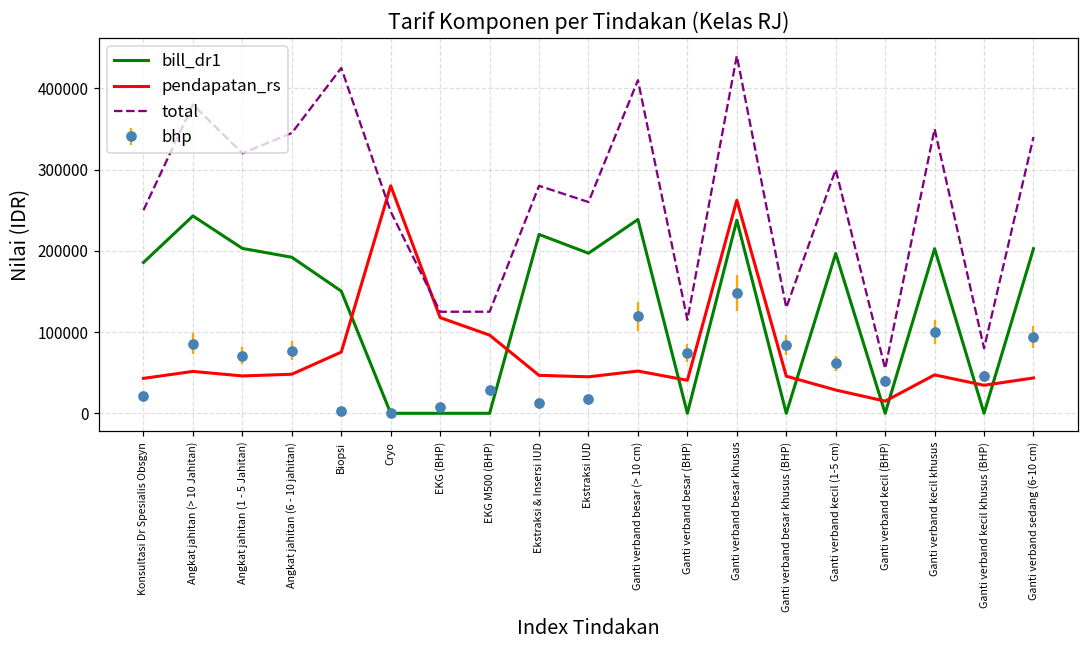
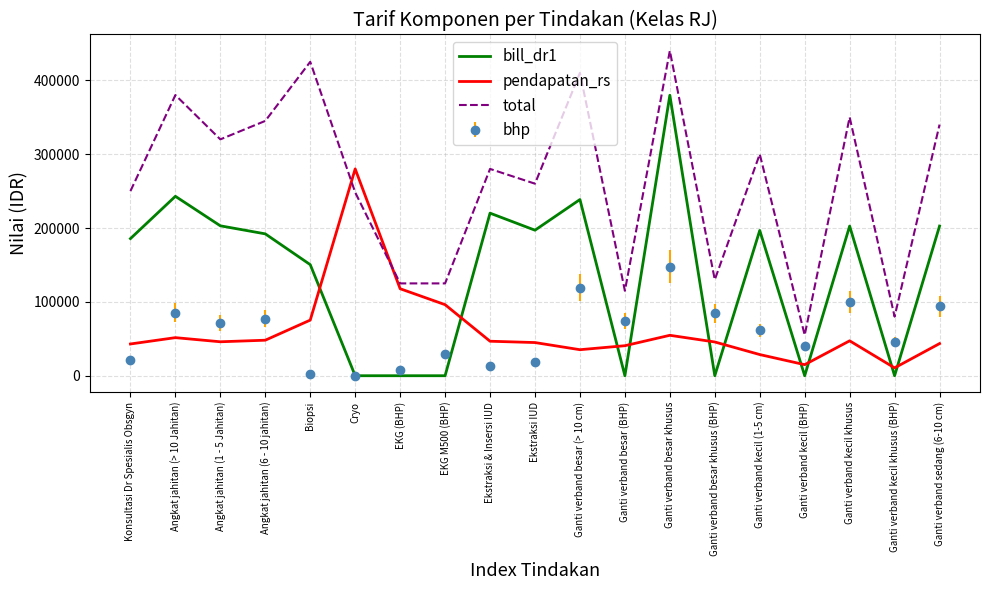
pendapatan_rs, Ganti verband besar (> 10 cm): 50000 -> 40000
bill_dr1, Ganti verband besar khusus: 240000 -> 380000
pendapatan_rs, Ganti verband besar khusus: 260000 -> 50000
pendapatan_rs, Ganti verband kecil khusus (BHP): 30000 -> 10000
